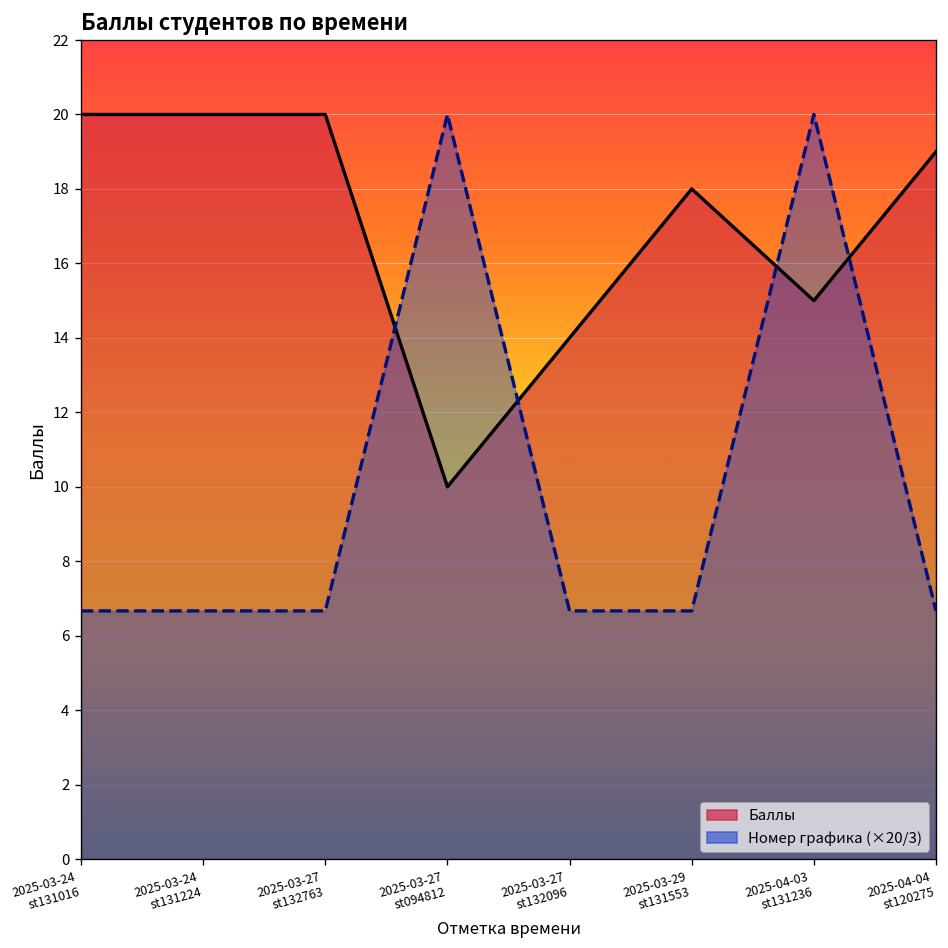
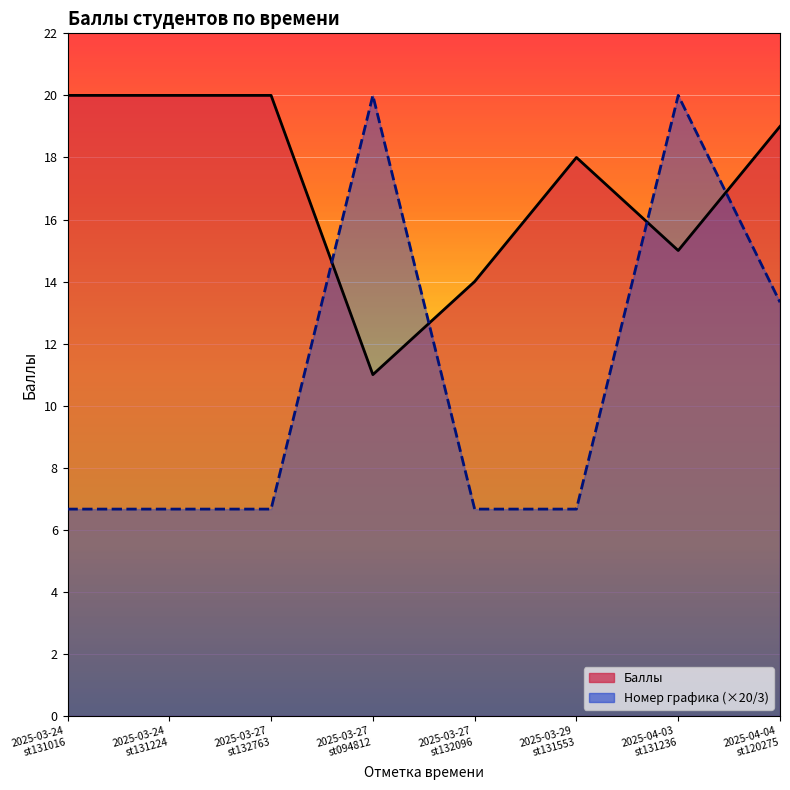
Баллы, 2025-03-27 st094812: 10 -> 11
Номер графика (×20/3), 2025-04-04 st120275: 6.7 -> 13.3
